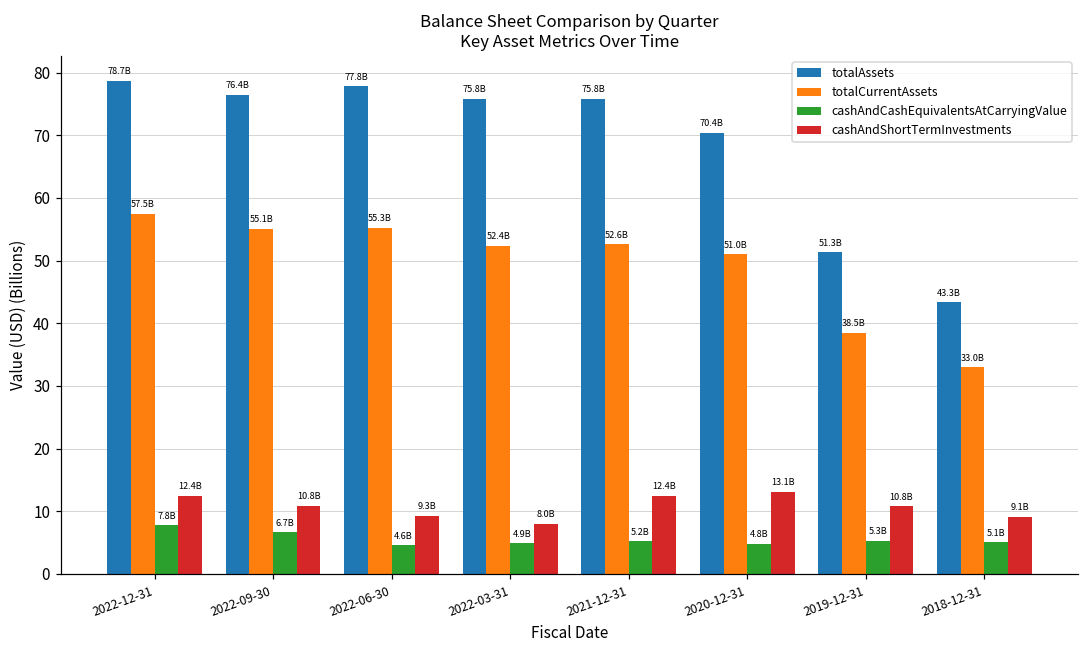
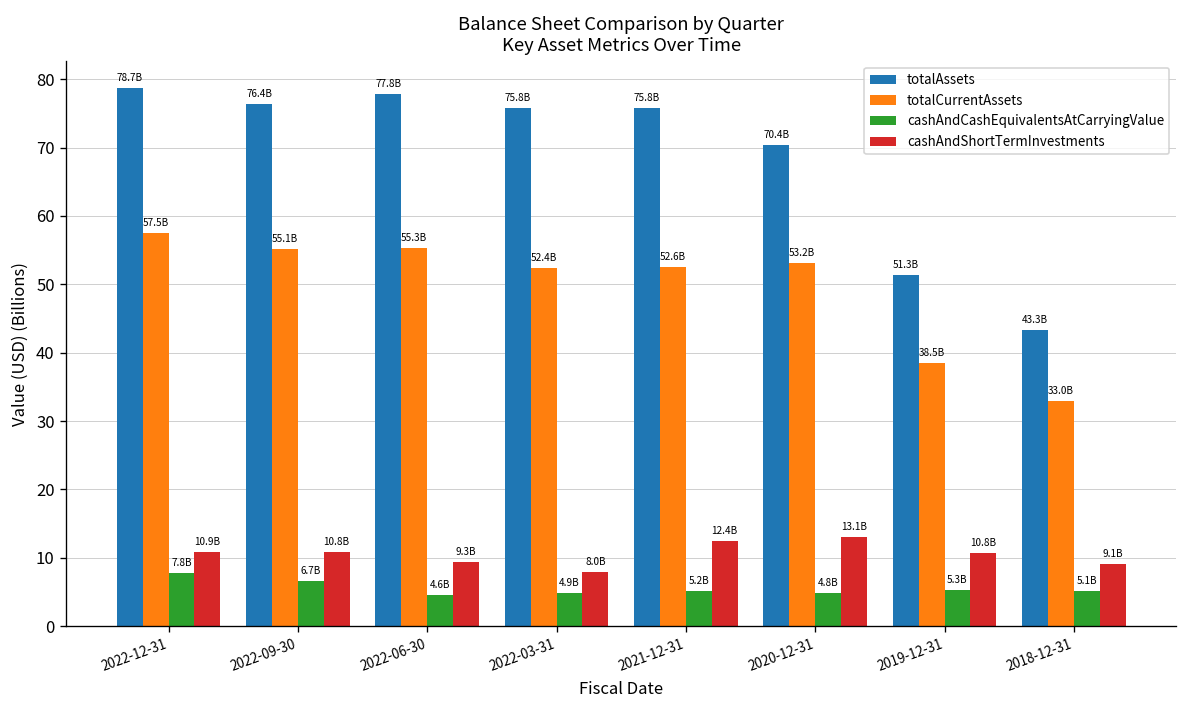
cashAndShortTermInvestments, 2022-12-31: 12.4B -> 10.9B
totalCurrentAssets, 2020-12-31: 51.0B -> 53.2B
